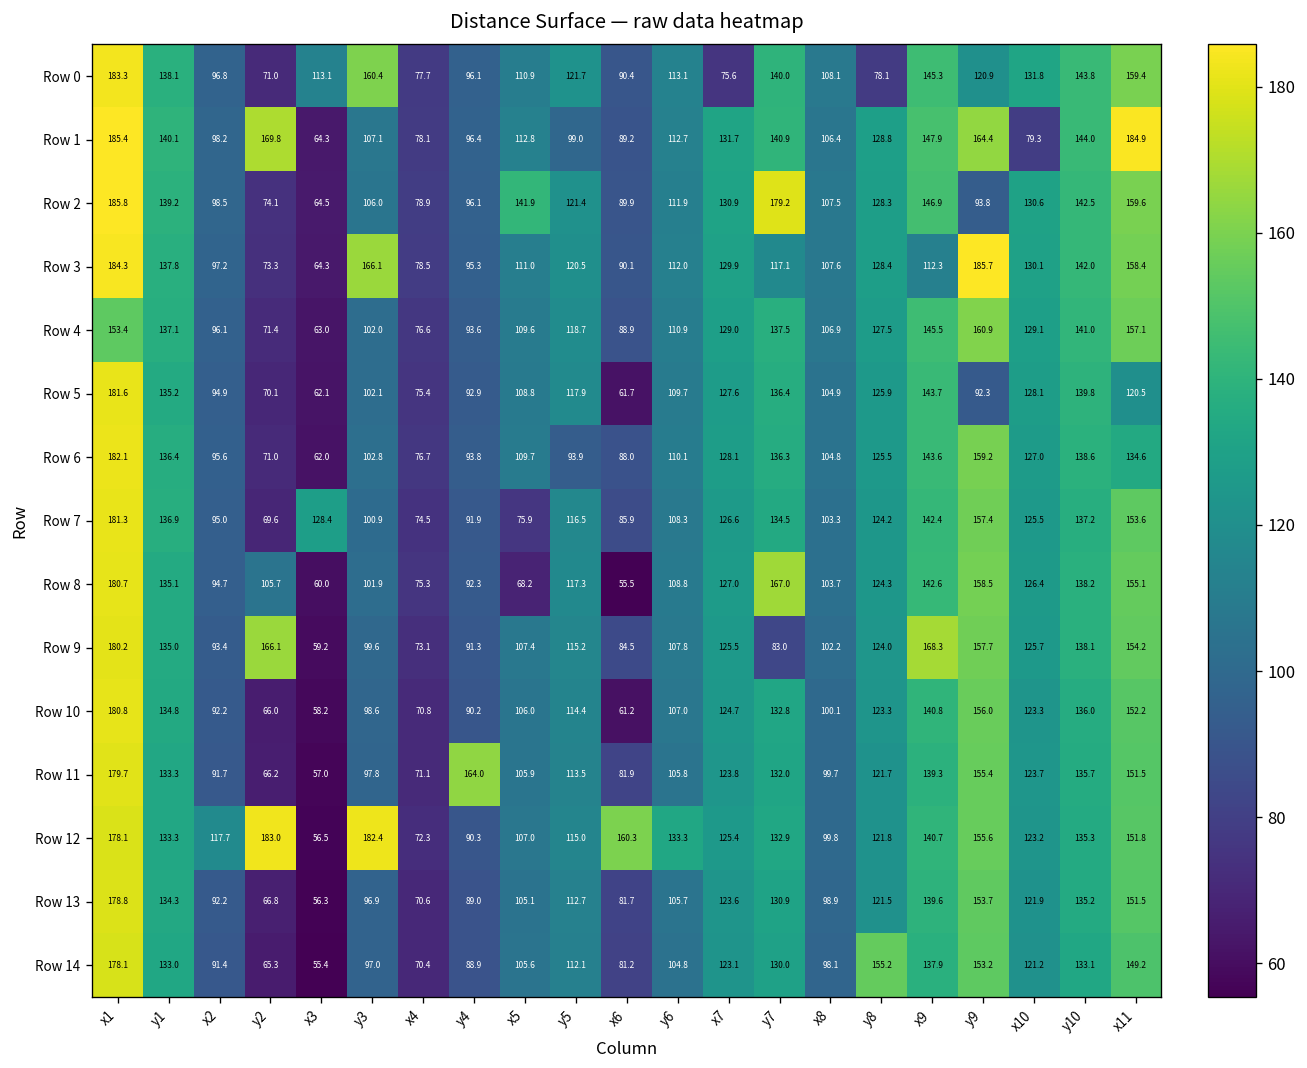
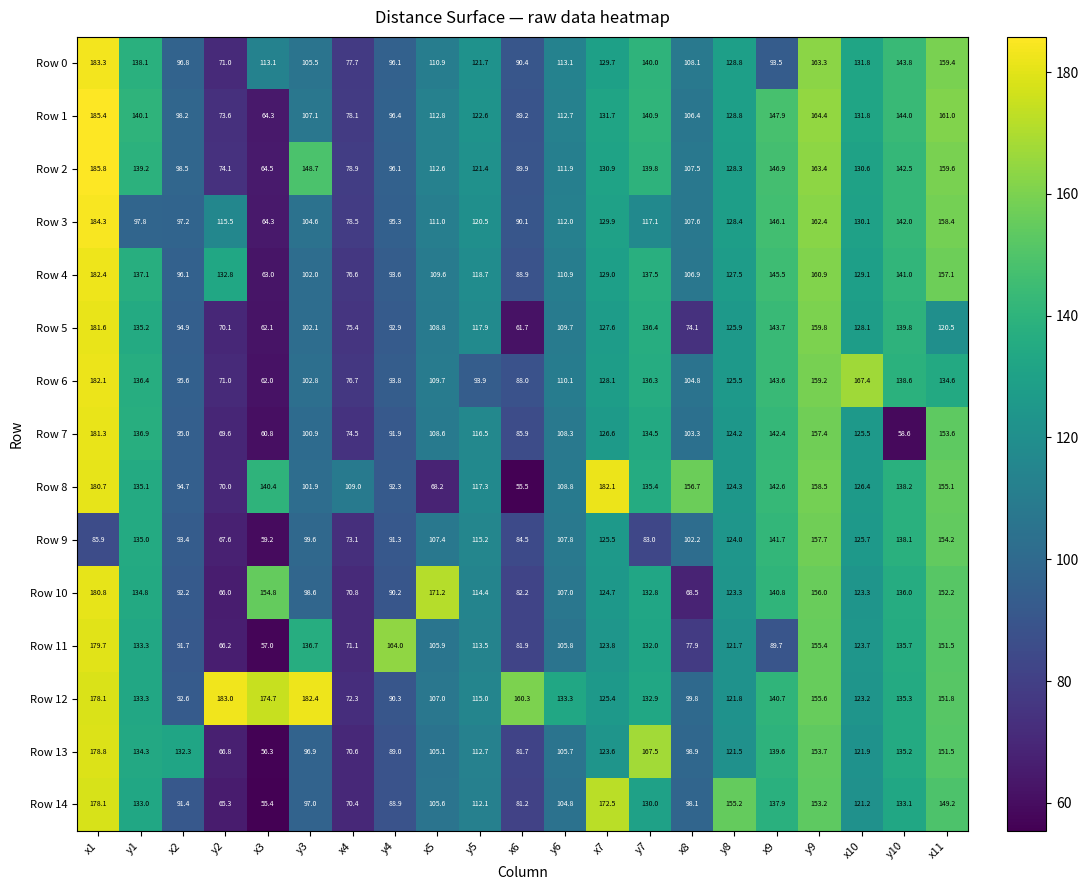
Row 0, y3: 160.4 -> 105.5
Row 0, x7: 75.6 -> 129.7
Row 0, y8: 78.1 -> 128.8
Row 0, x9: 145.3 -> 93.5
Row 0, y9: 120.9 -> 163.3
Row 1, y2: 169.8 -> 73.6
Row 1, y5: 99.0 -> 122.6
Row 1, x10: 79.3 -> 131.8
Row 1, x11: 184.9 -> 161.0
Row 2, y3: 106.0 -> 148.7
Row 2, x5: 141.9 -> 112.6
Row 2, y7: 179.2 -> 139.8
Row 2, y9: 93.8 -> 163.4
Row 3, y1: 137.8 -> 97.8
Row 3, y2: 73.3 -> 115.5
Row 3, y3: 166.1 -> 104.6
Row 3, x9: 112.3 -> 146.1
Row 3, y9: 185.7 -> 162.4
Row 4, x1: 153.4 -> 182.4
Row 4, y2: 71.4 -> 132.8
Row 5, x8: 104.9 -> 74.1
Row 5, y9: 92.3 -> 159.8
Row 6, x10: 127.0 -> 167.4
Row 7, x3: 128.4 -> 60.8
Row 7, x5: 75.9 -> 108.6
Row 7, y10: 137.2 -> 58.6
Row 8, y2: 105.7 -> 70.0
Row 8, x3: 60.0 -> 140.4
Row 8, x4: 75.3 -> 109.0
Row 8, x7: 127.0 -> 182.1
Row 8, y7: 167.0 -> 135.4
Row 8, x8: 103.7 -> 156.7
Row 9, x1: 180.2 -> 85.9
Row 9, y2: 166.1 -> 67.6
Row 9, x9: 168.3 -> 141.7
Row 10, x3: 58.2 -> 154.8
Row 10, x5: 106.0 -> 171.2
Row 10, x6: 61.2 -> 82.2
Row 10, x8: 100.1 -> 68.5
Row 11, y3: 97.8 -> 136.7
Row 11, x8: 99.7 -> 77.9
Row 11, x9: 139.3 -> 89.7
Row 12, x2: 117.7 -> 92.6
Row 12, x3: 56.5 -> 174.7
Row 13, x2: 92.2 -> 132.3
Row 13, y7: 130.9 -> 167.5
Row 14, x7: 123.1 -> 172.5
